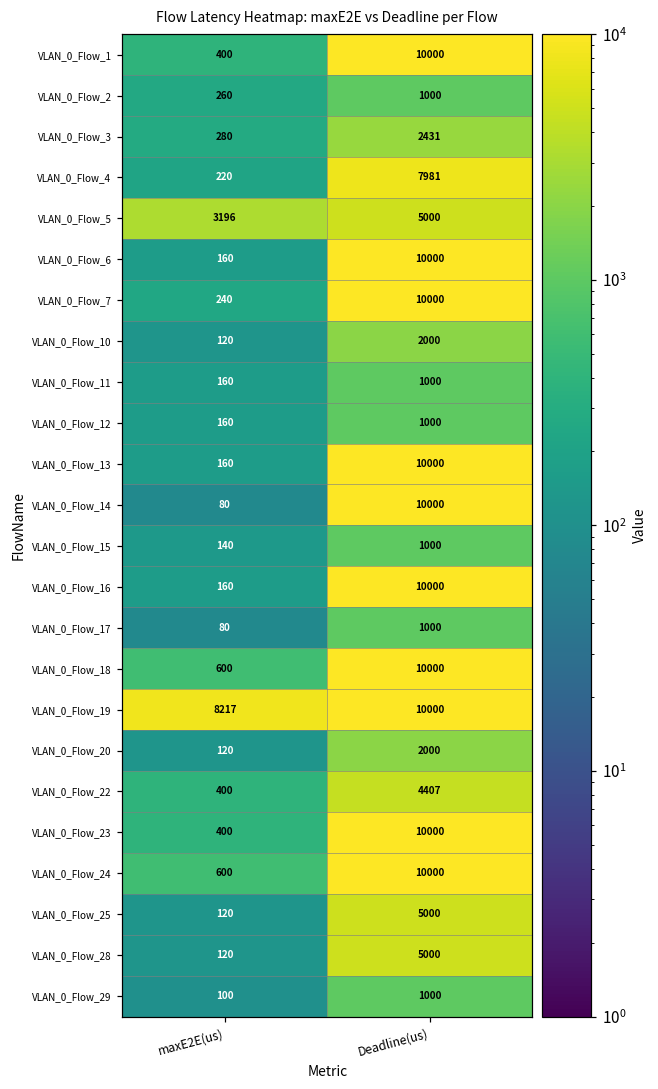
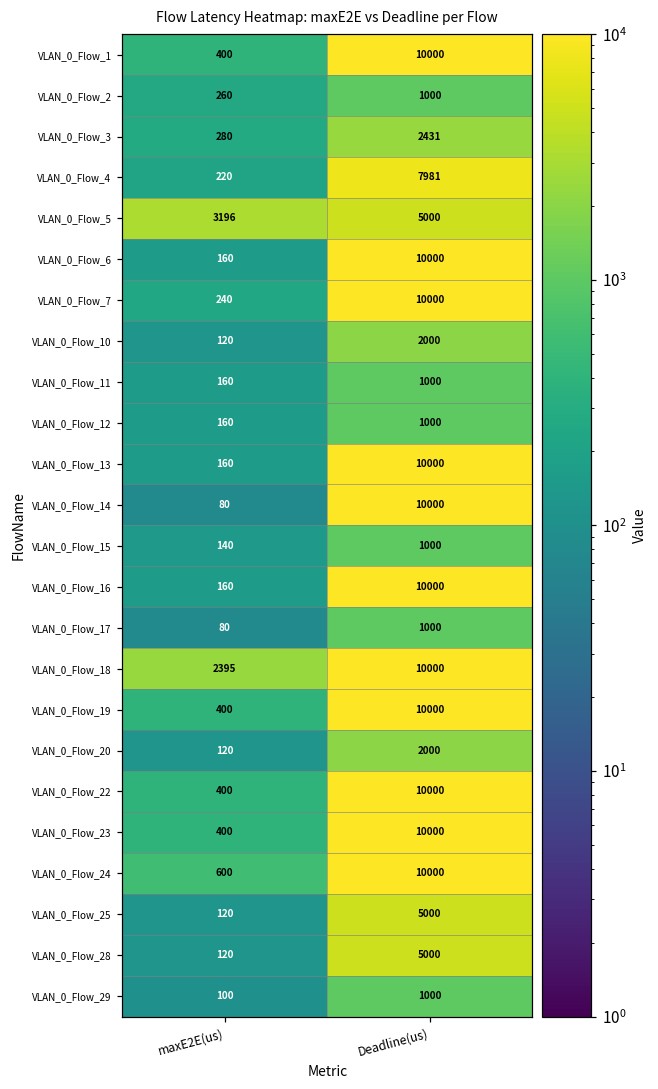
VLAN_0_Flow_18, maxE2E(us): 600 -> 2395
VLAN_0_Flow_19, maxE2E(us): 8217 -> 400
VLAN_0_Flow_22, Deadline(us): 4407 -> 10000
